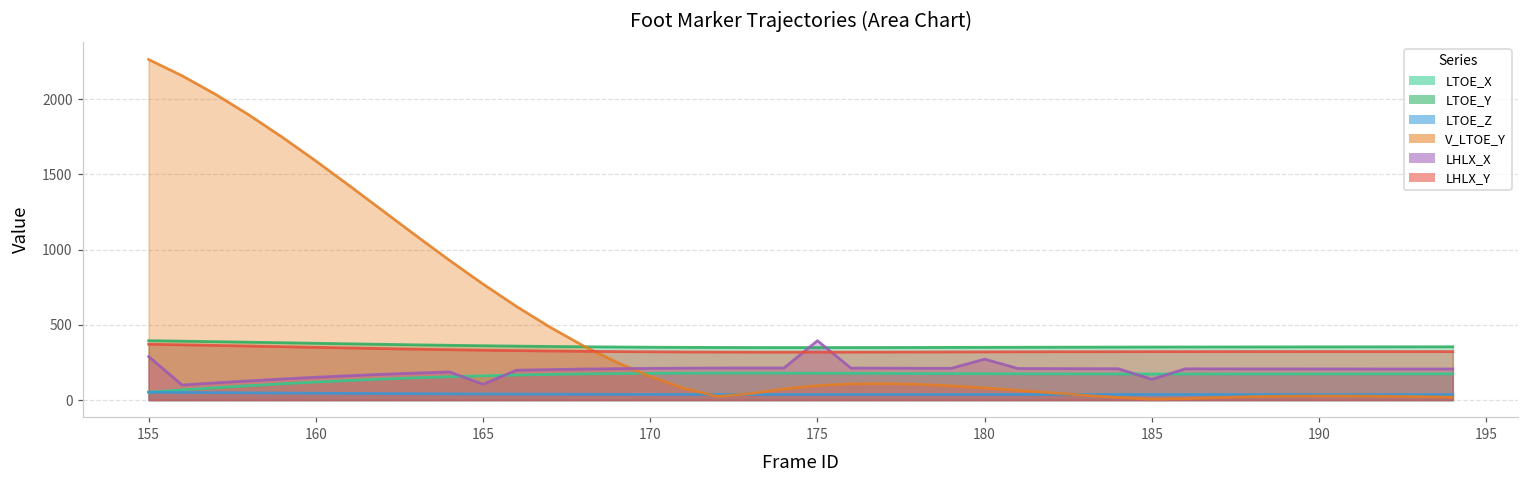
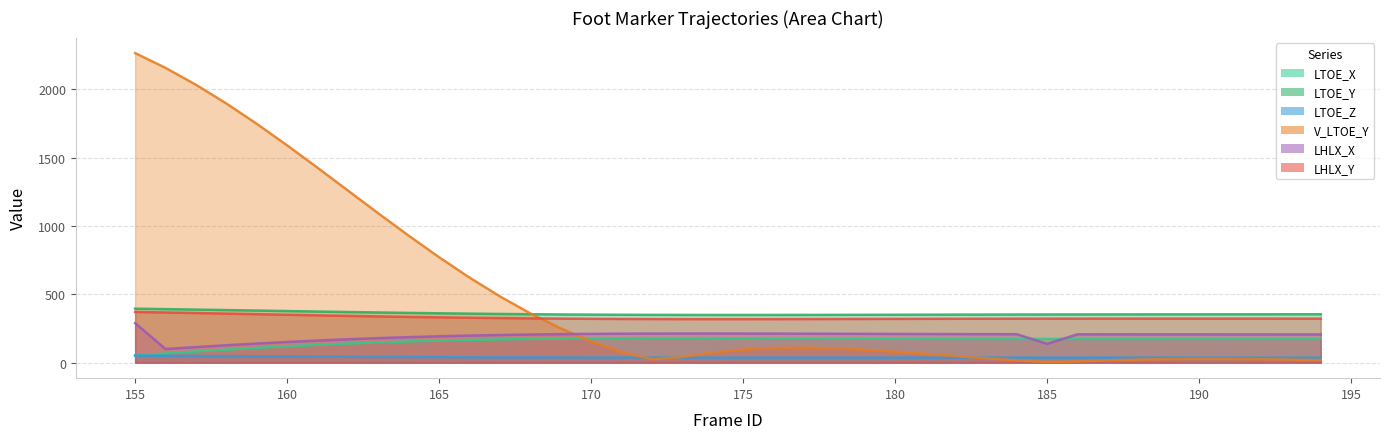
LHLX_X, 165: 100 -> 190
LHLX_X, 175: 390 -> 210
LHLX_X, 180: 270 -> 210
